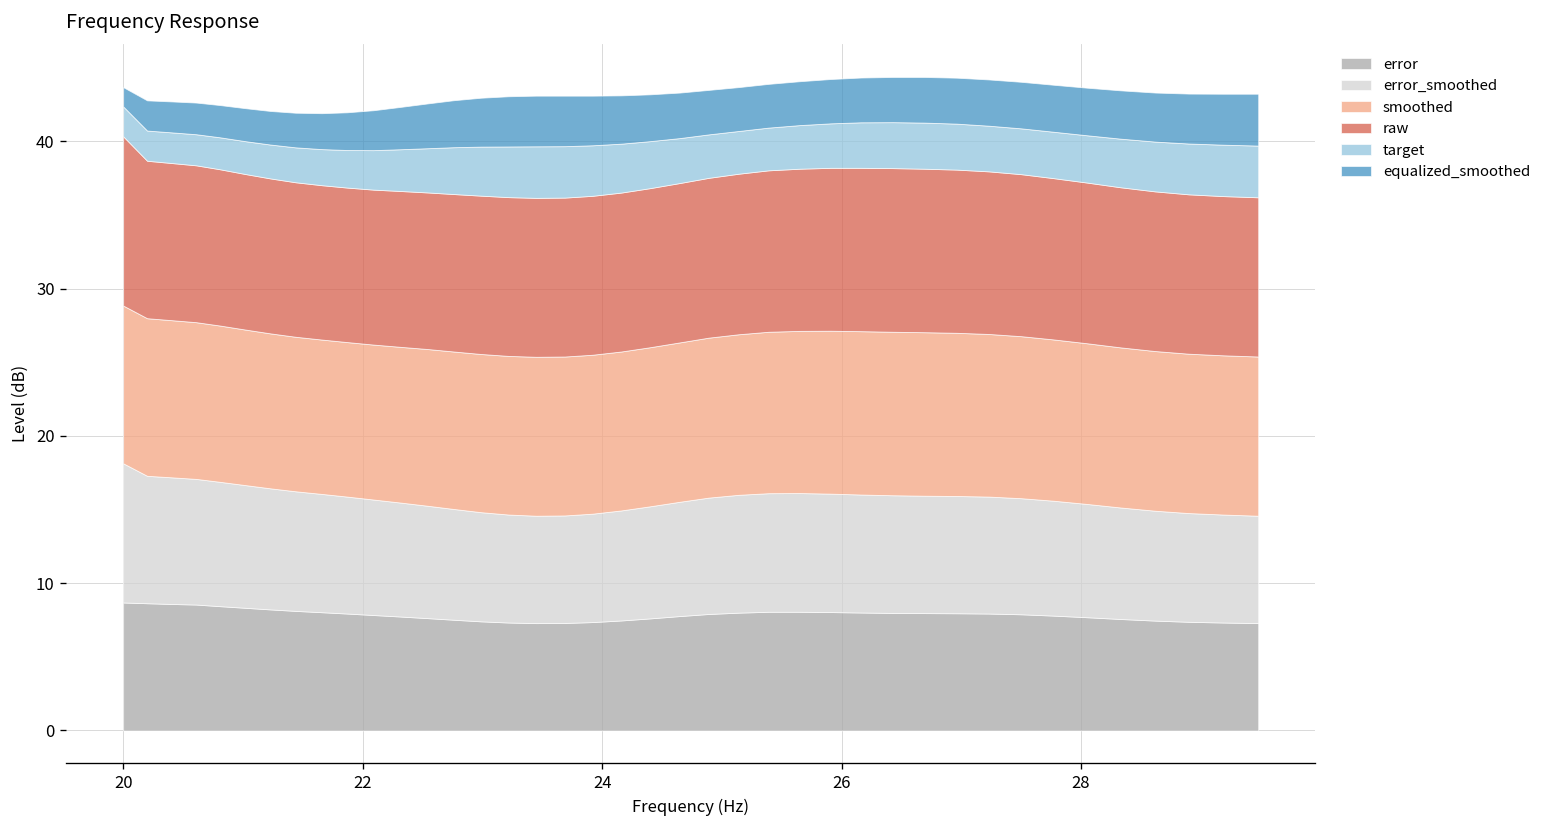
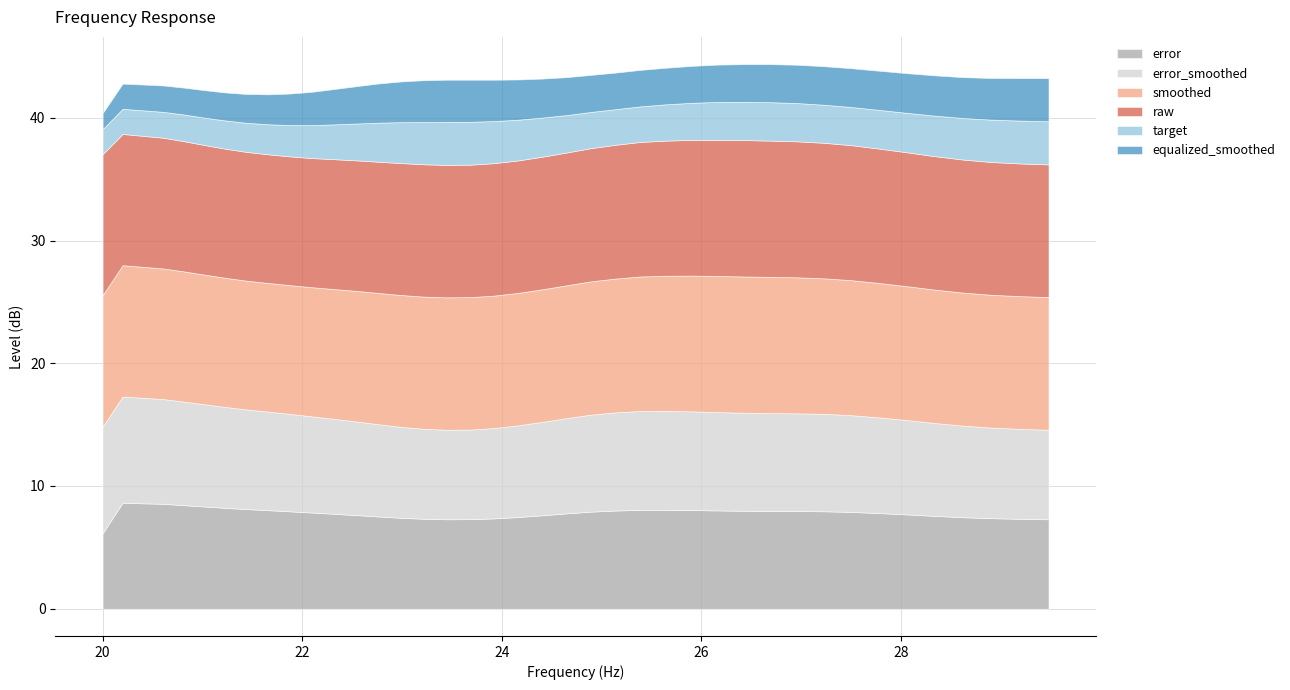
error, 20: 8.7 -> 6.2
error_smoothed, 20: 9.5 -> 8.7
